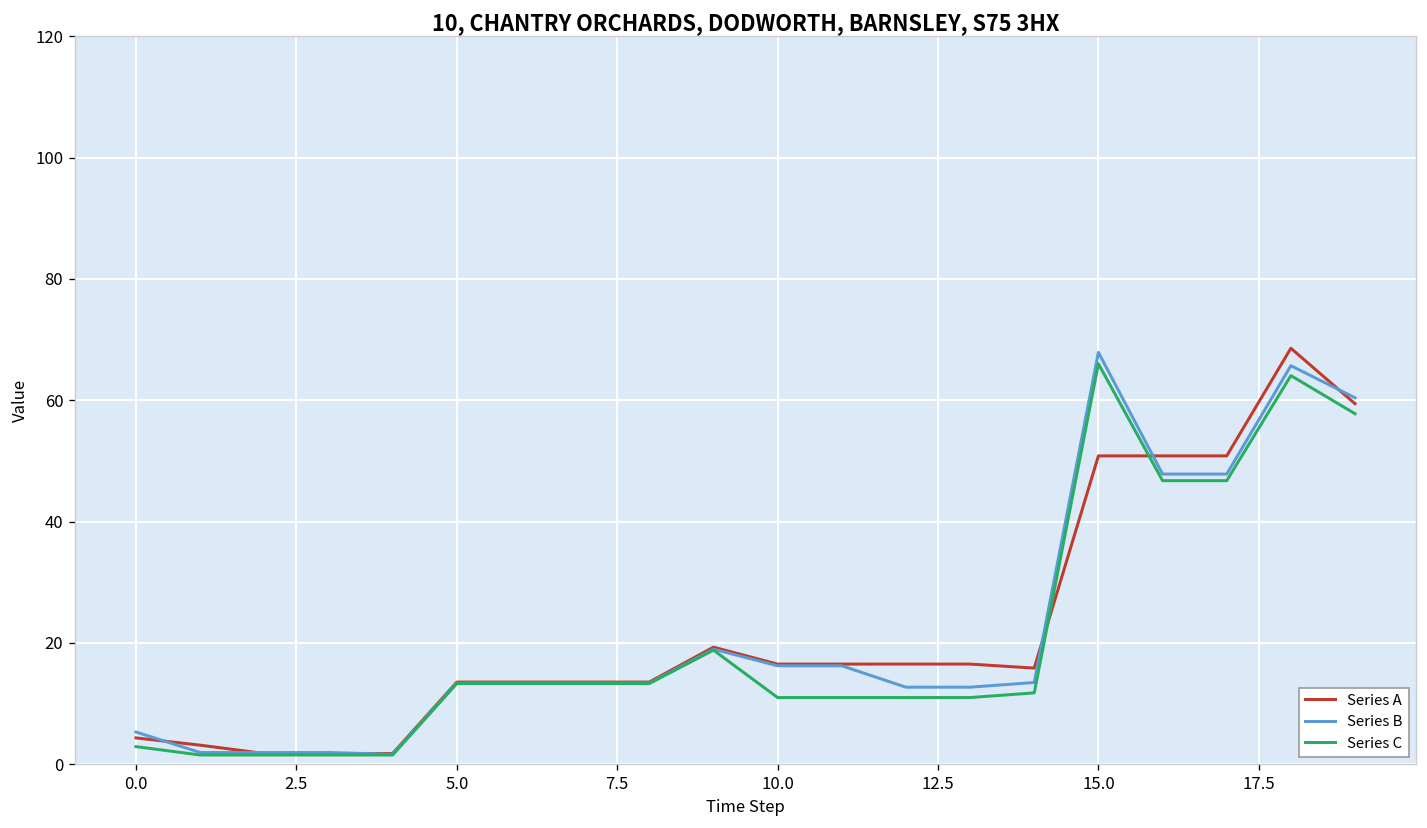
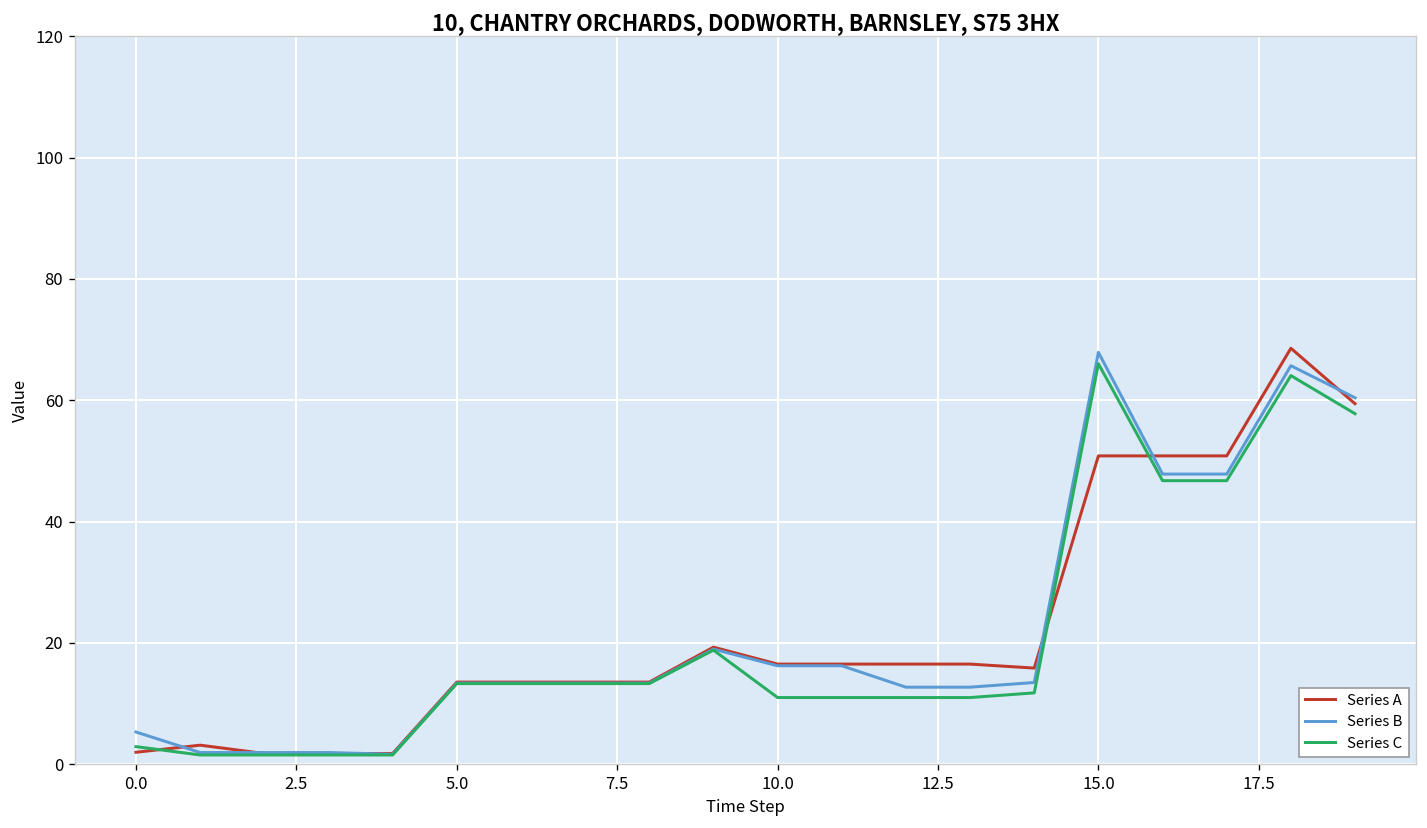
Series A, 0.0: 4 -> 2
